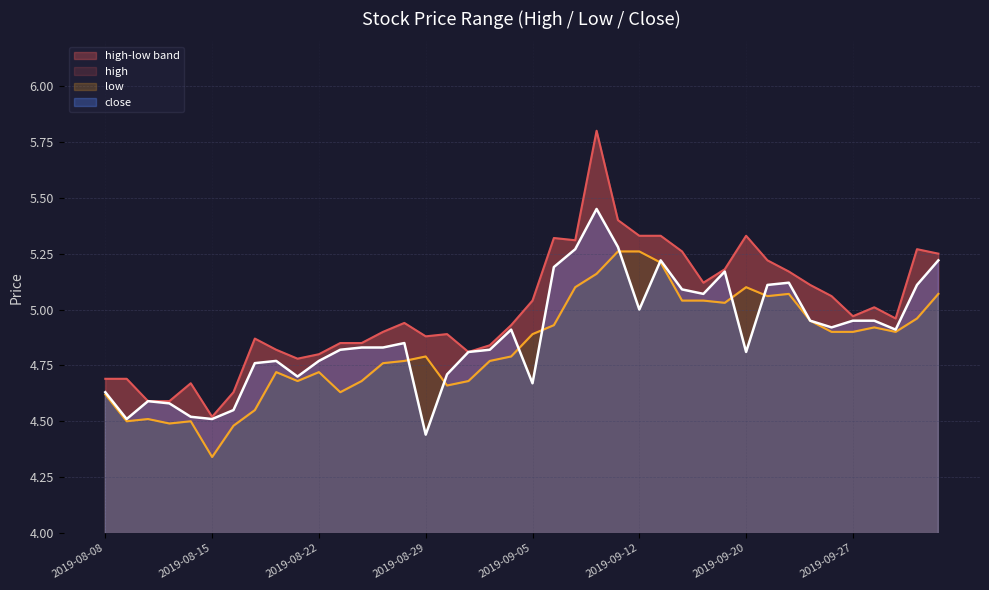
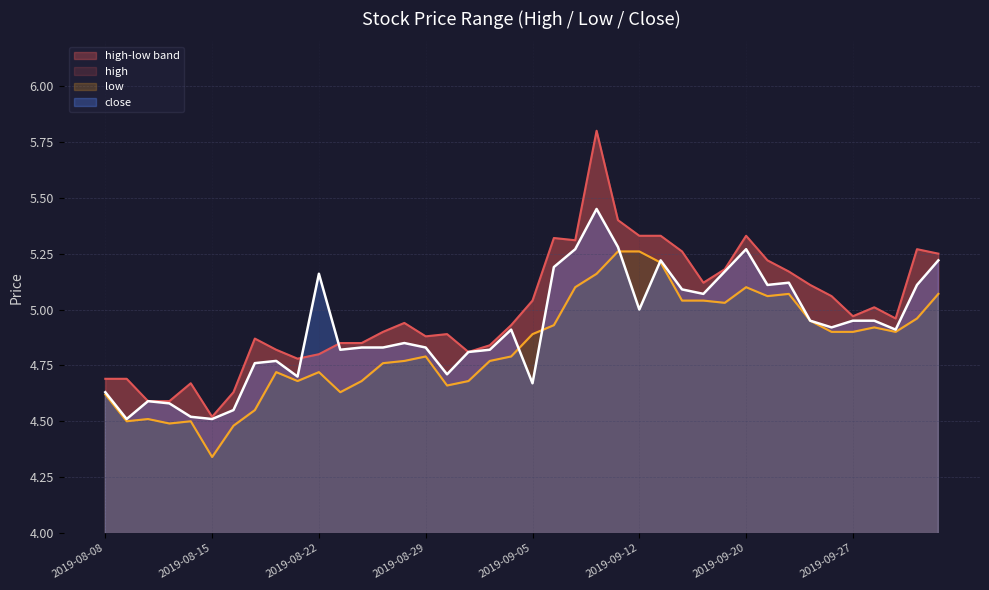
close, 2019-08-22: 4.77 -> 5.16
close, 2019-08-29: 4.44 -> 4.83
close, 2019-09-20: 4.81 -> 5.27
